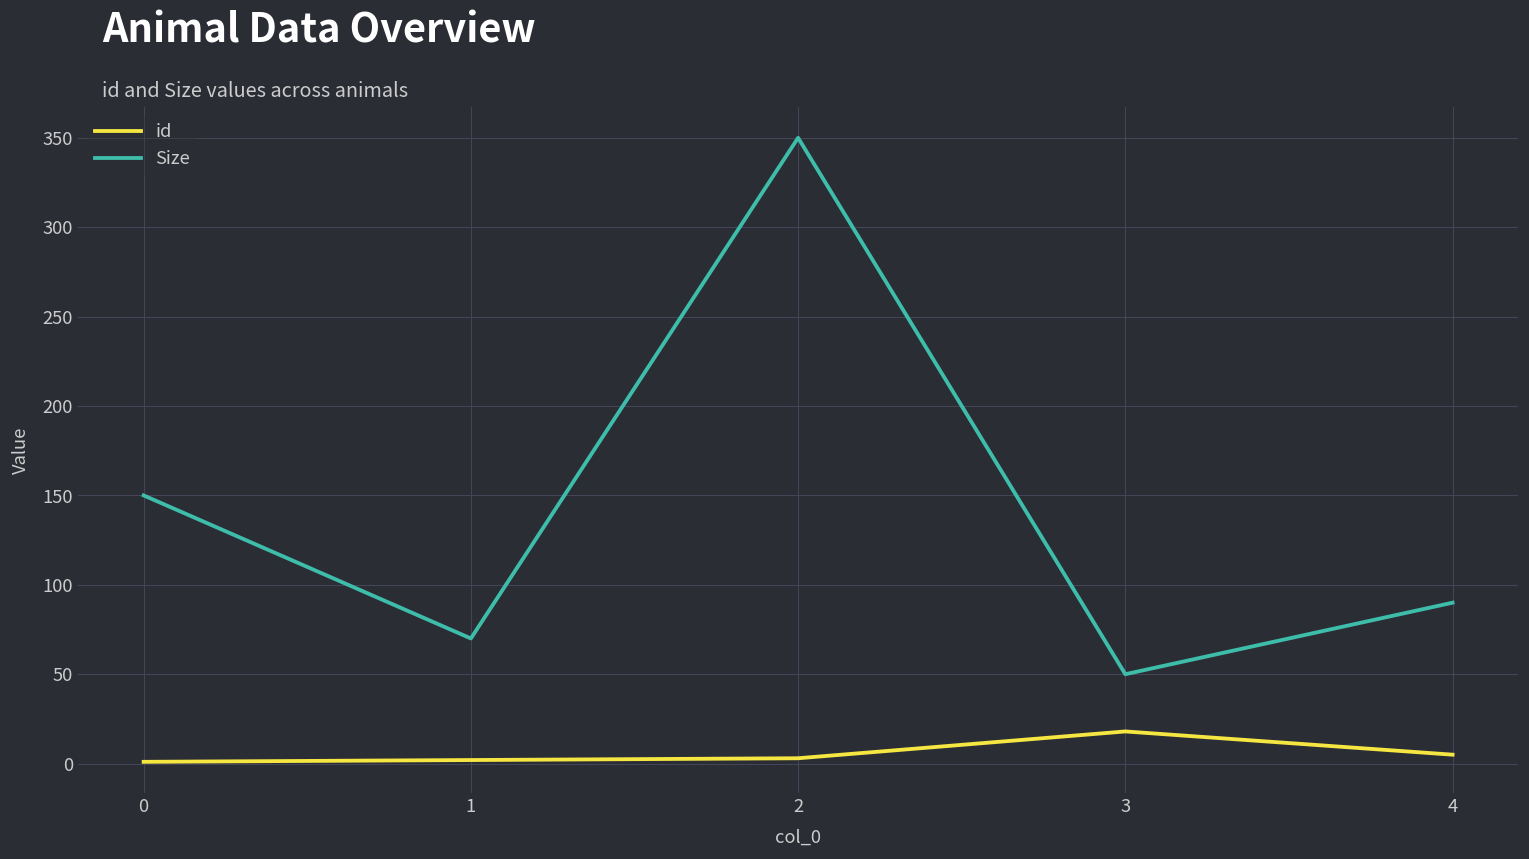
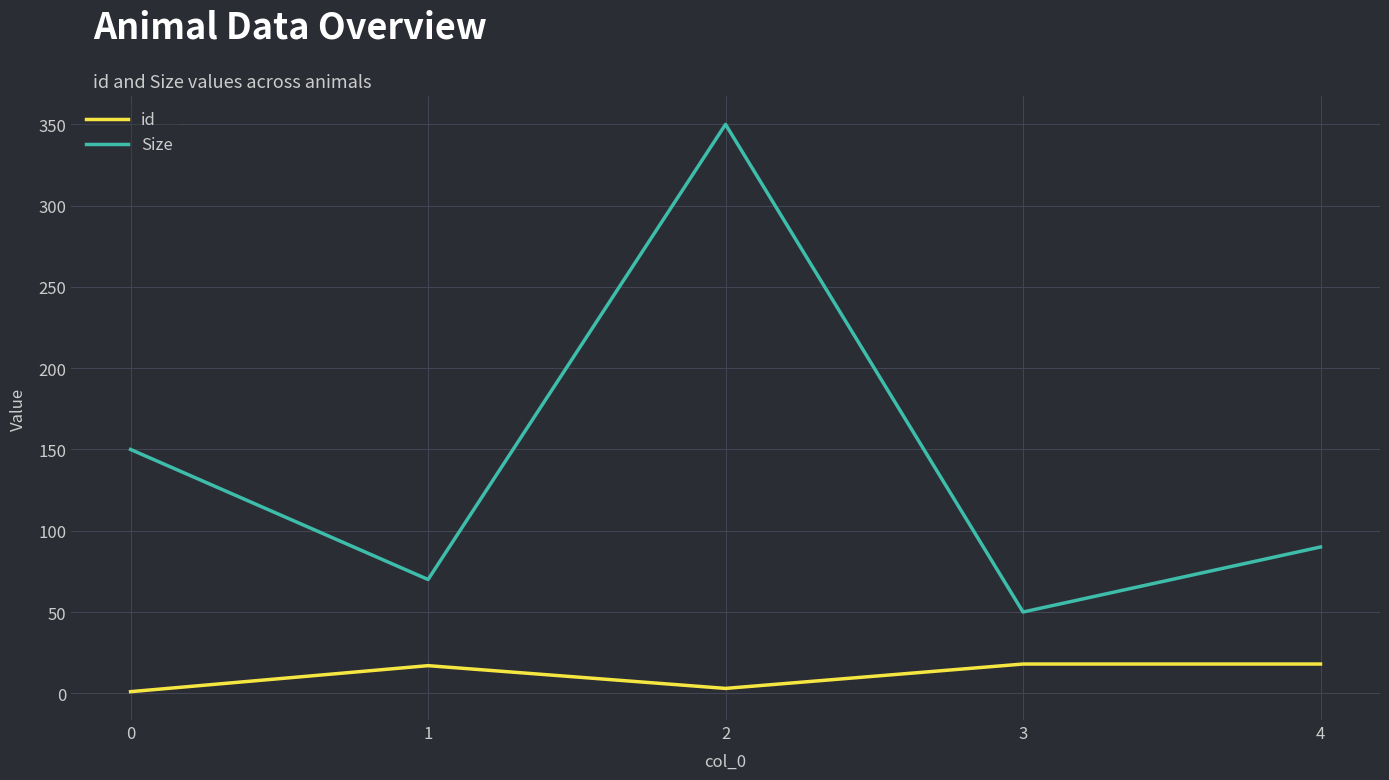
id, 1: 2 -> 17
id, 4: 5 -> 18
